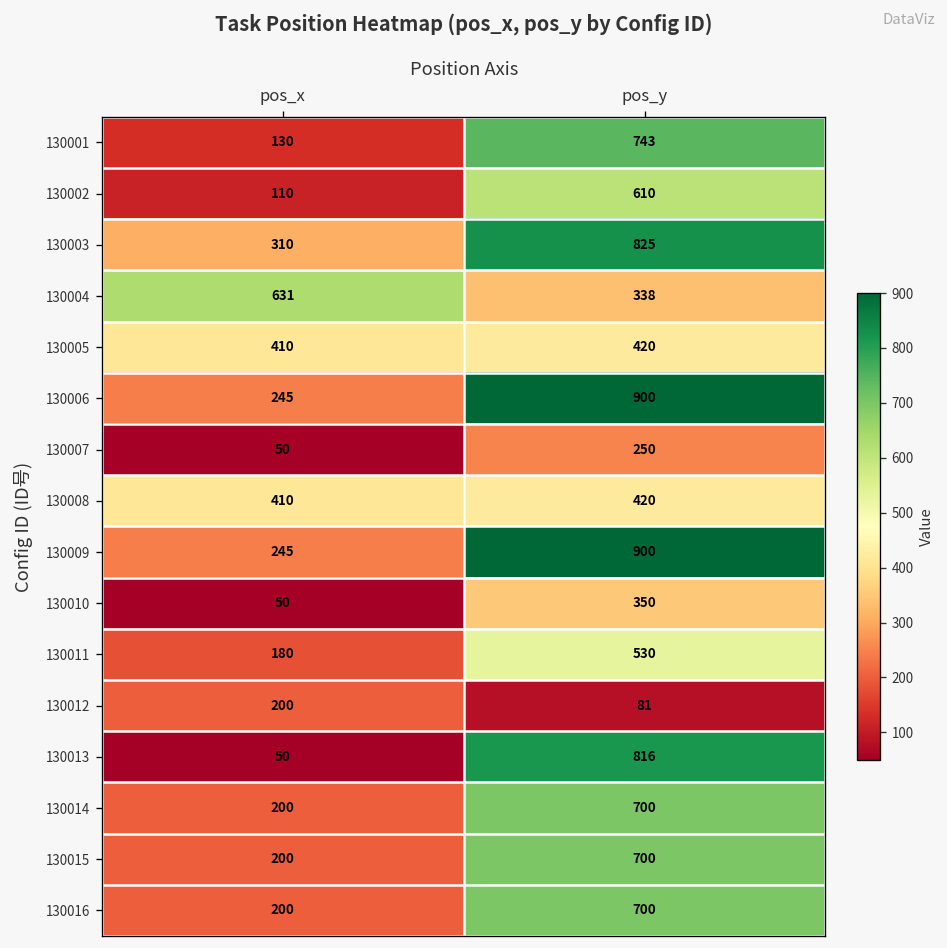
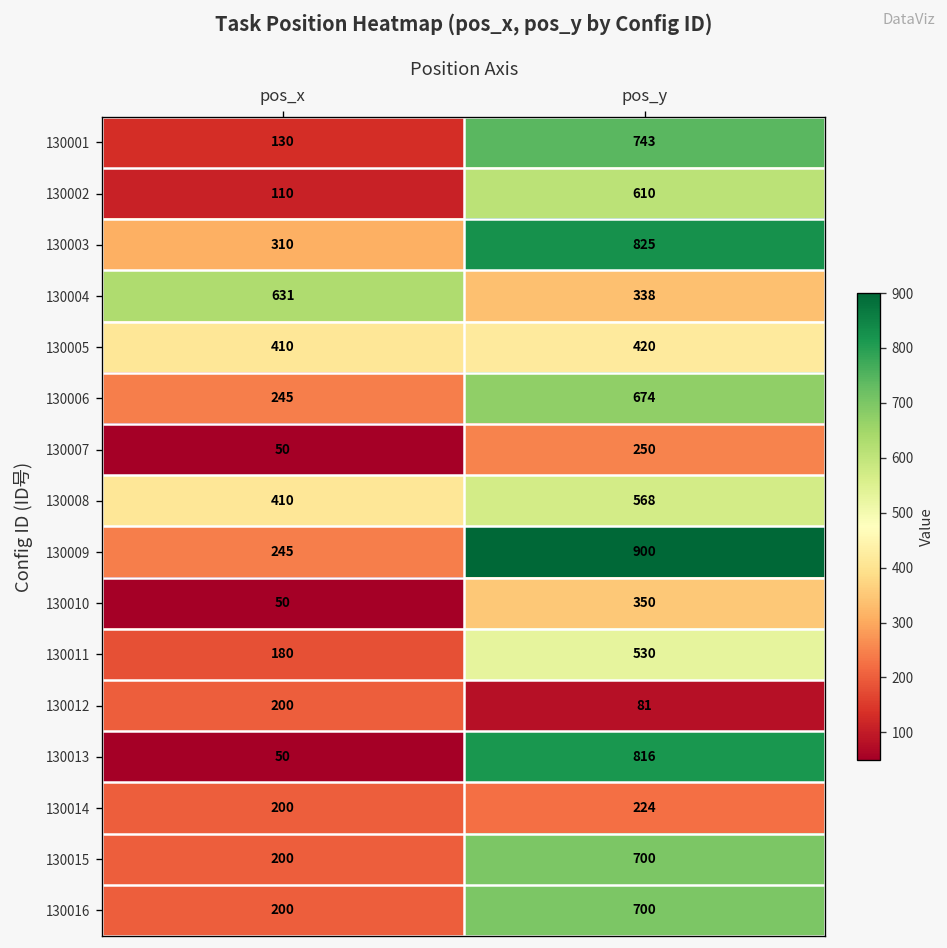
130006, pos_y: 900 -> 674
130008, pos_y: 420 -> 568
130014, pos_y: 700 -> 224
